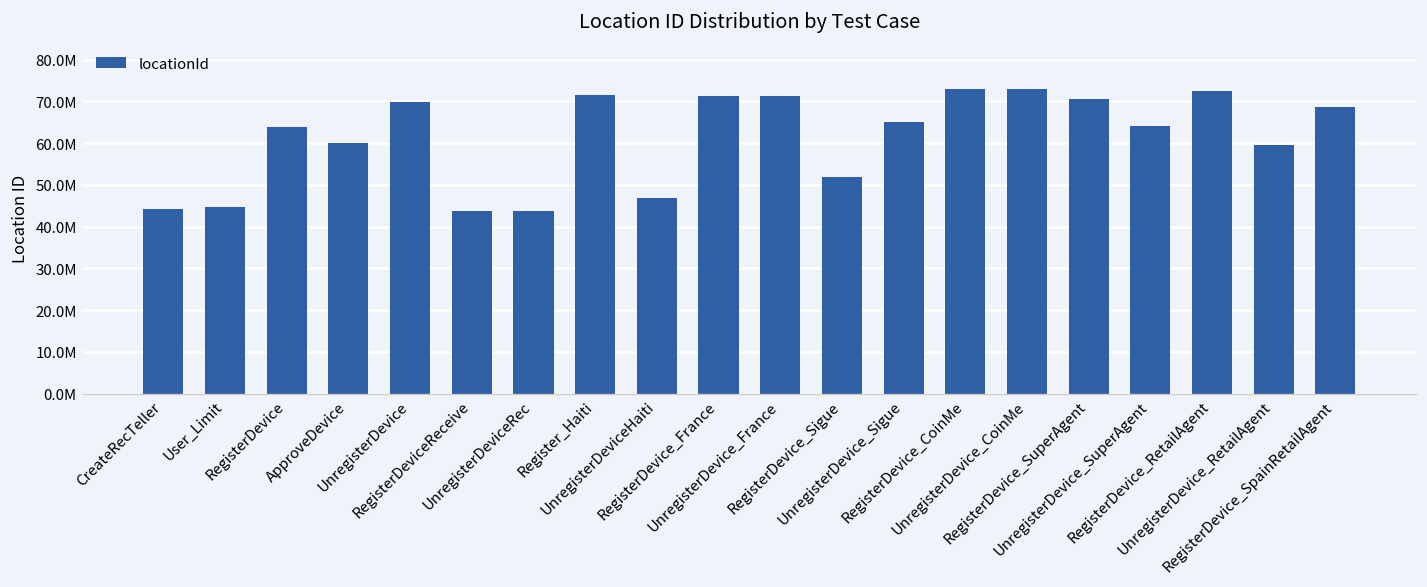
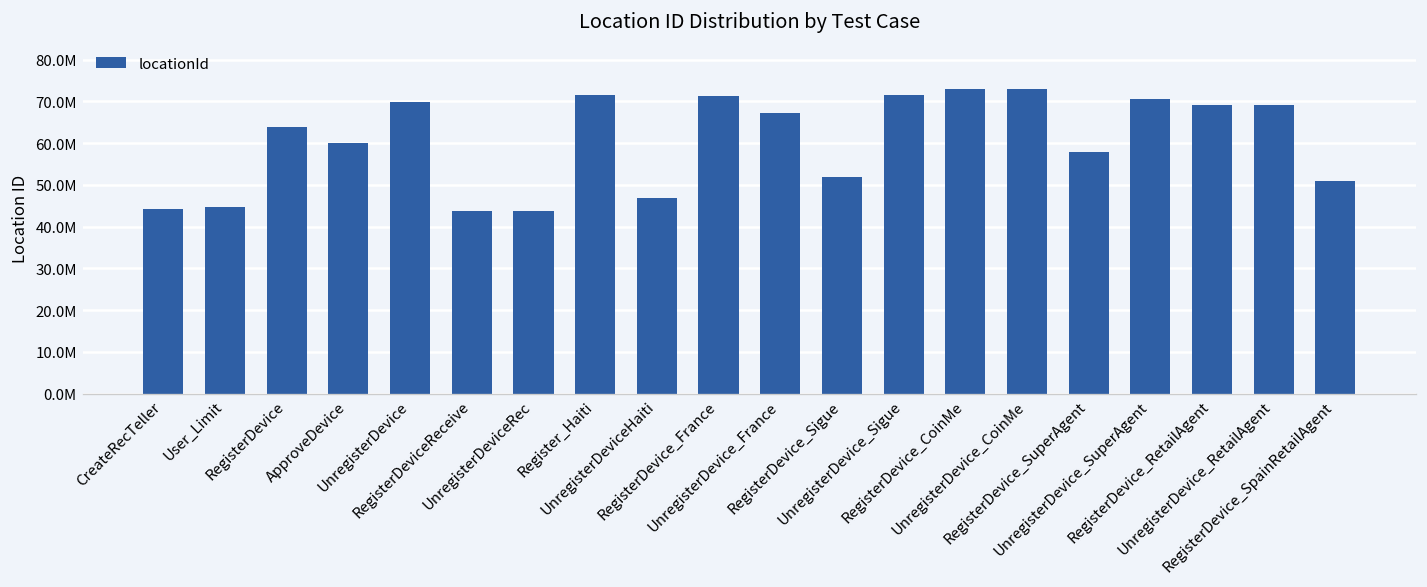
UnregisterDevice_France: 71000000 -> 67000000
UnregisterDevice_Sigue: 65000000 -> 72000000
RegisterDevice_SuperAgent: 71000000 -> 58000000
UnregisterDevice_SuperAgent: 64000000 -> 71000000
RegisterDevice_RetailAgent: 73000000 -> 69000000
UnregisterDevice_RetailAgent: 59000000 -> 69000000
RegisterDevice_SpainRetailAgent: 69000000 -> 51000000
